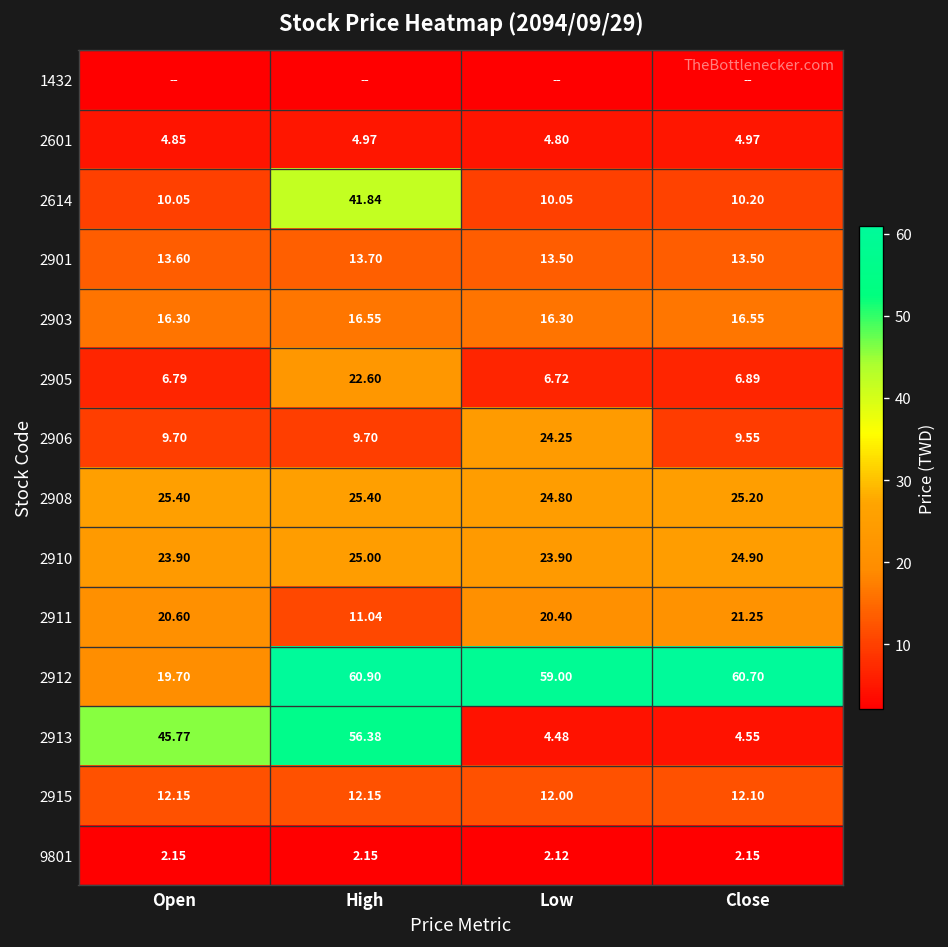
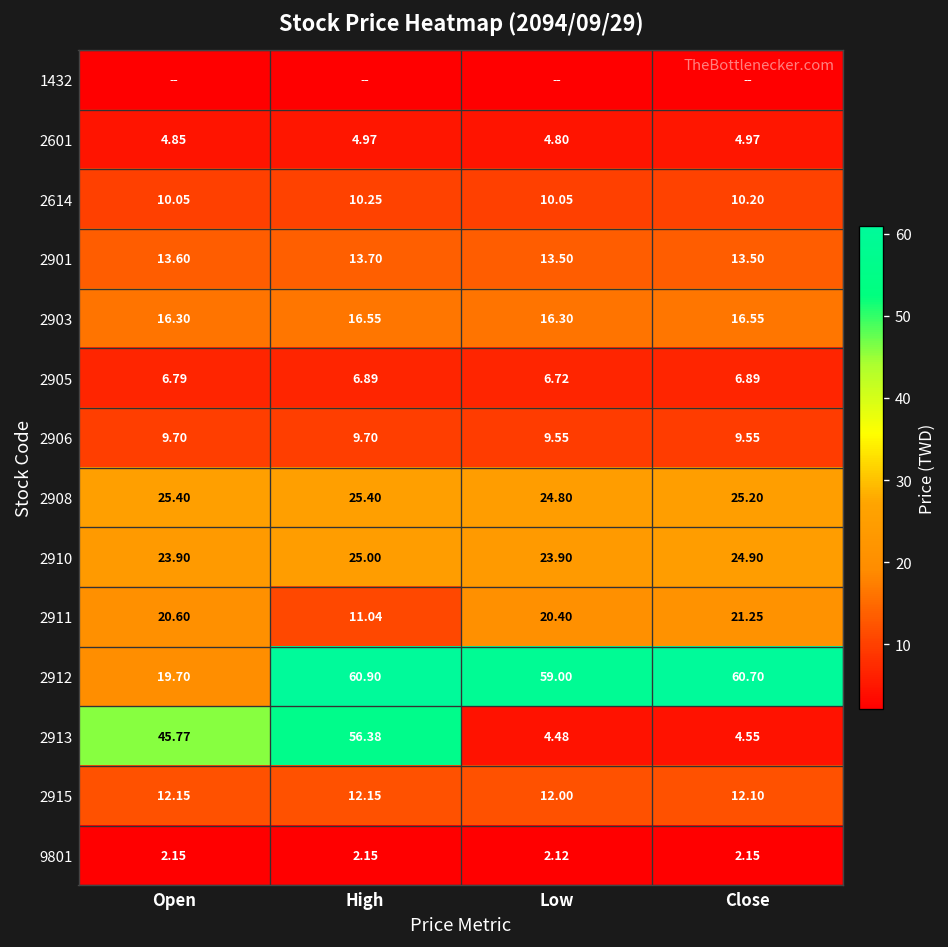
2614, High: 41.84 -> 10.25
2905, High: 22.60 -> 6.89
2906, Low: 24.25 -> 9.55
